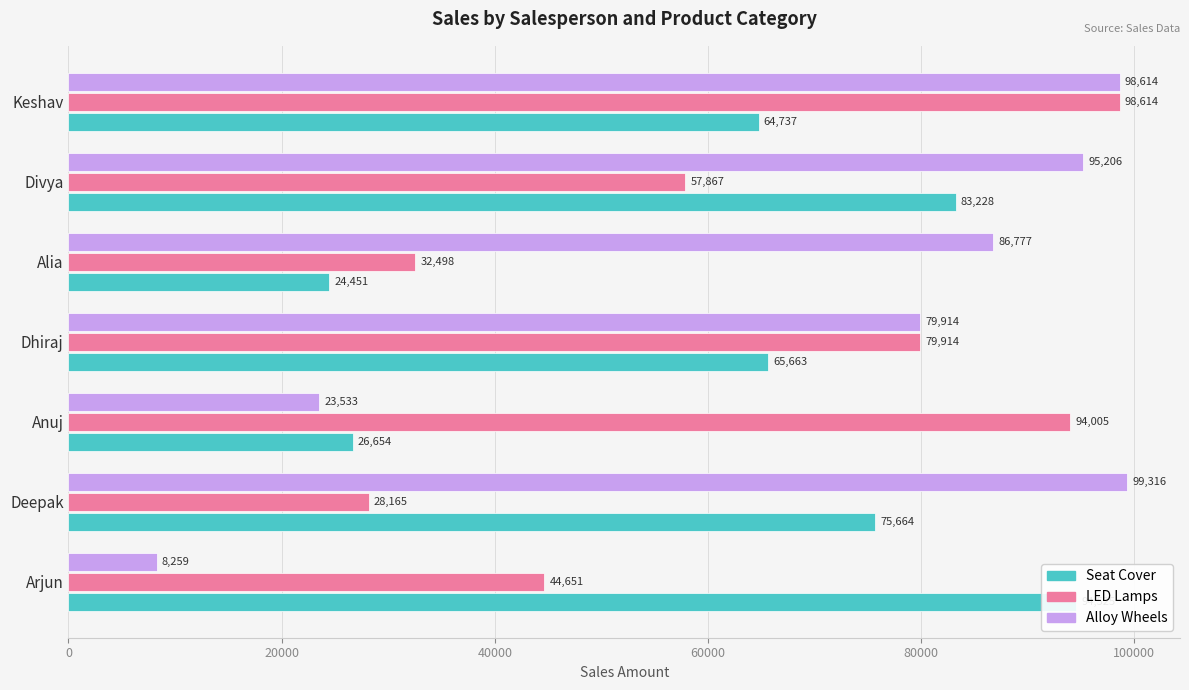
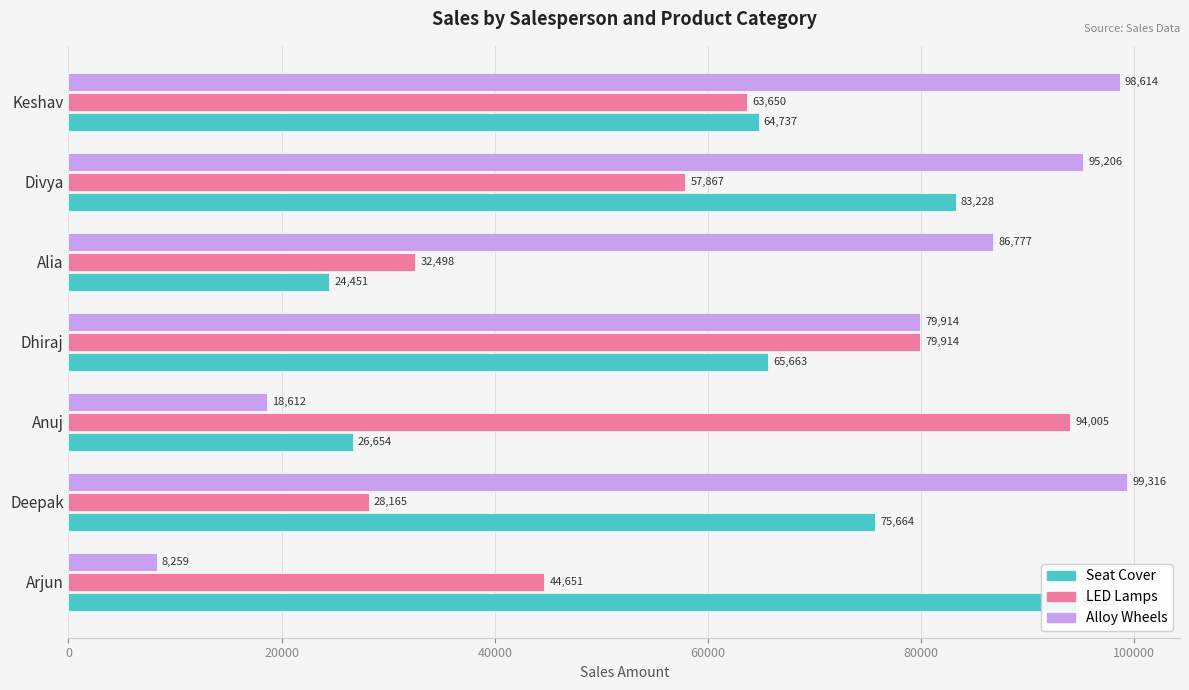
LED Lamps, Keshav: 98,614 -> 63,650
Alloy Wheels, Anuj: 23,533 -> 18,612
